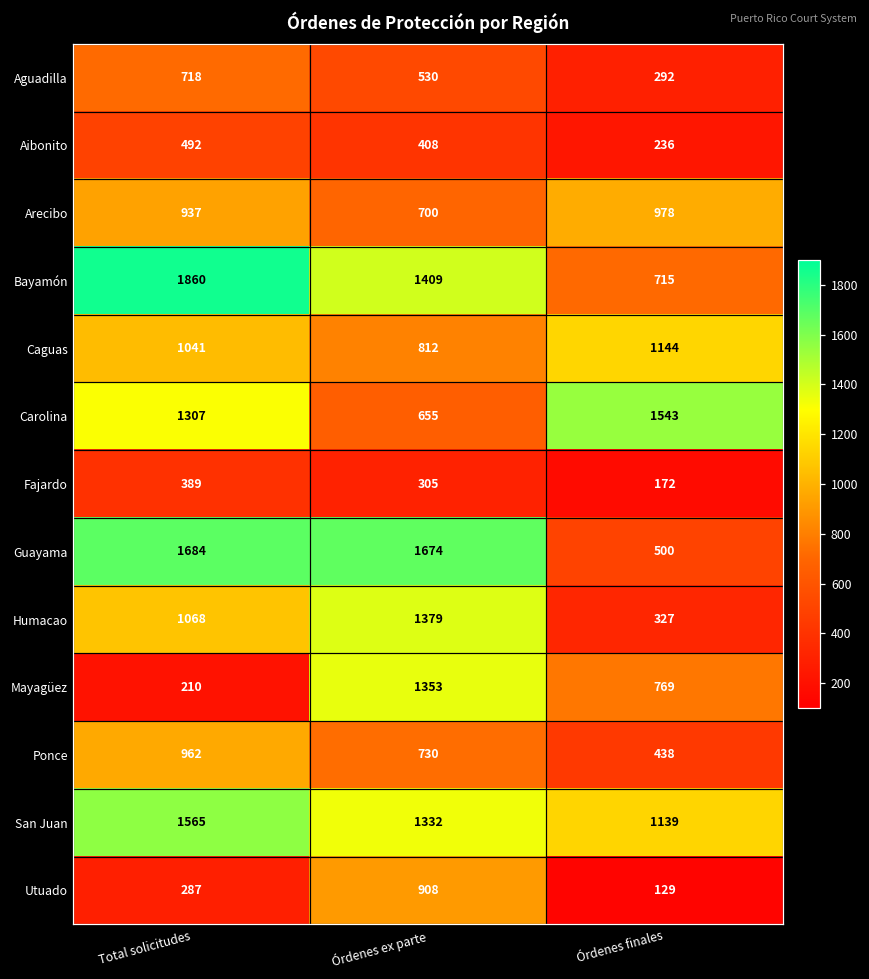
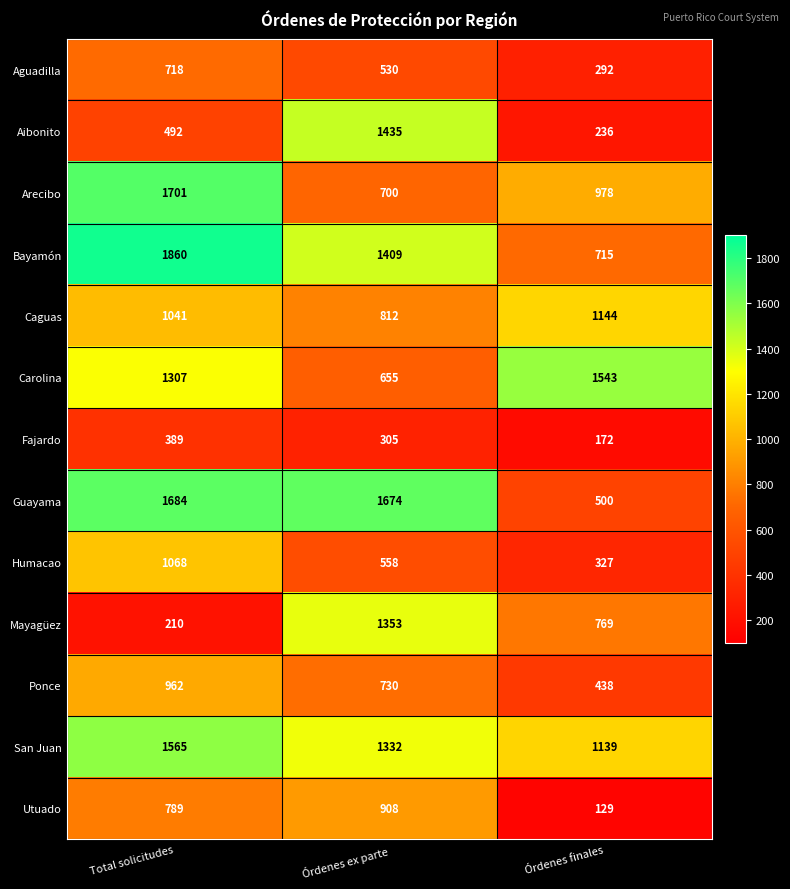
Aibonito, Órdenes ex parte: 408 -> 1435
Arecibo, Total solicitudes: 937 -> 1701
Humacao, Órdenes ex parte: 1379 -> 558
Utuado, Total solicitudes: 287 -> 789
